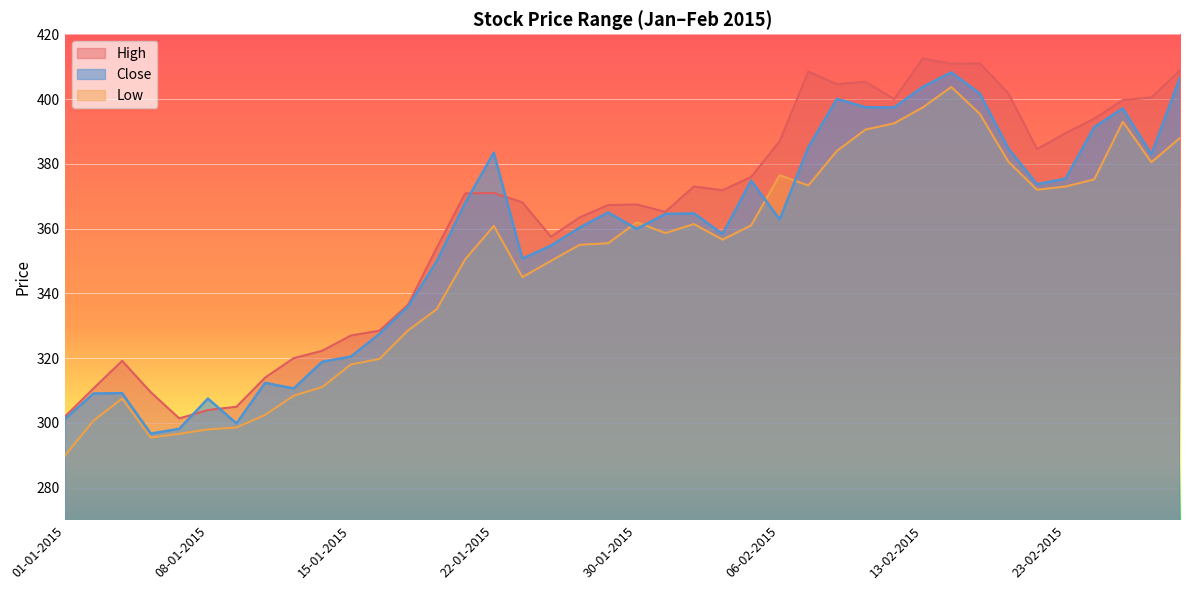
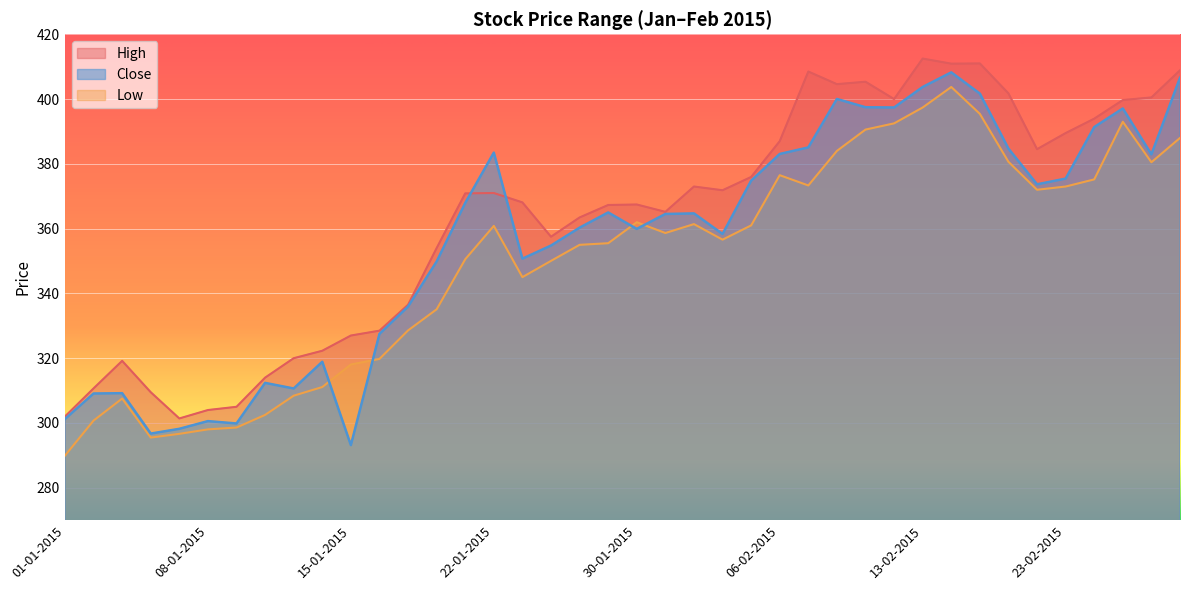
Close, 08-01-2015: 308 -> 301
Close, 15-01-2015: 320 -> 293
Close, 06-02-2015: 363 -> 383
